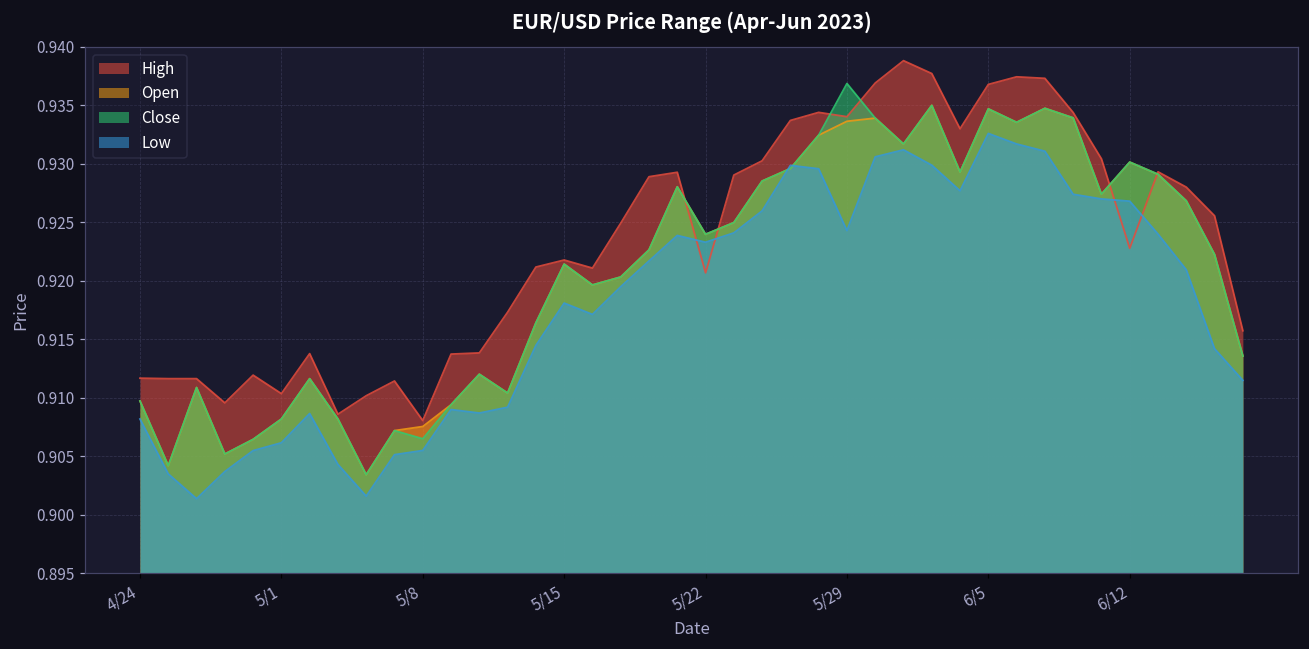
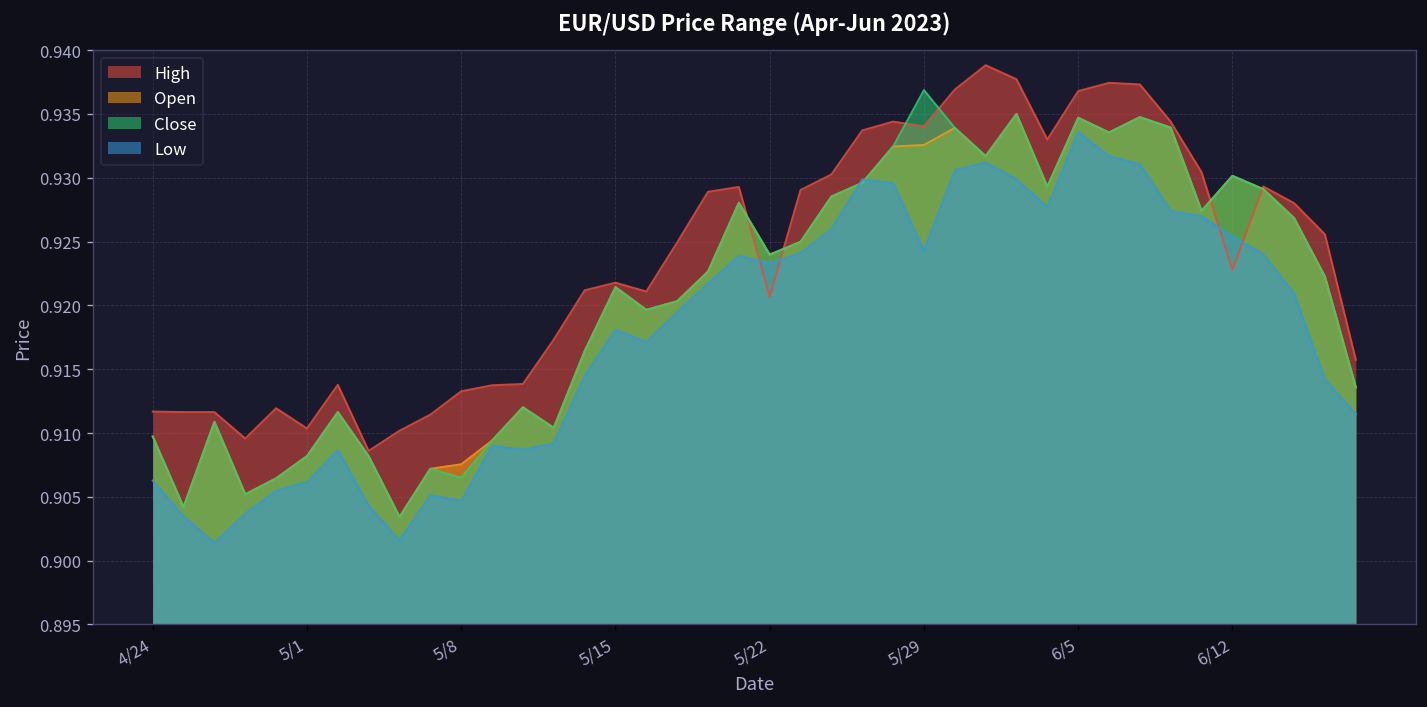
Low, 4/24: 0.9082 -> 0.9063
High, 5/8: 0.9081 -> 0.9133
Low, 5/8: 0.9055 -> 0.9047
Open, 5/29: 0.9336 -> 0.9326
Low, 6/5: 0.9326 -> 0.9336
Low, 6/12: 0.9268 -> 0.9254
